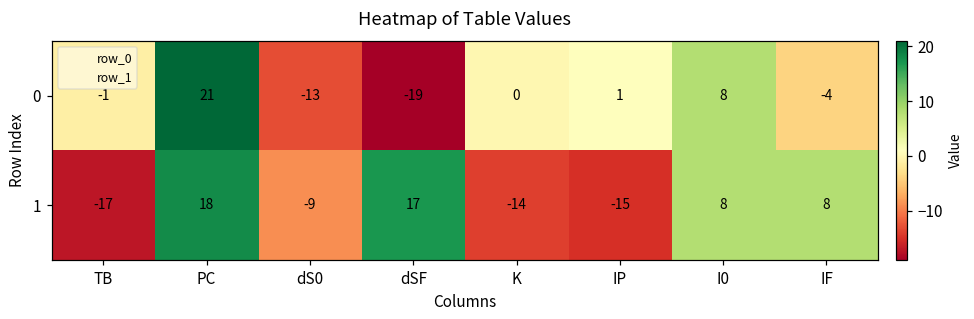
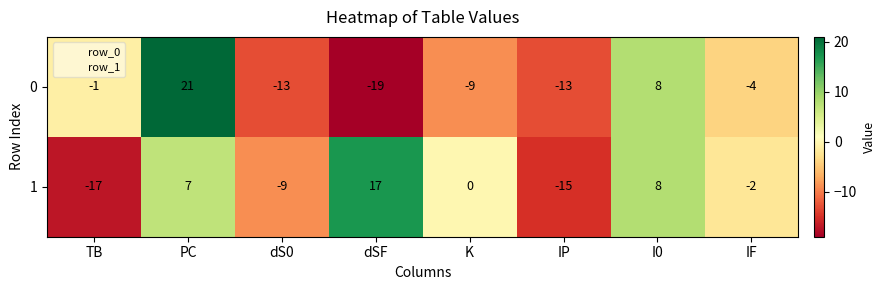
0, K: 0 -> -9
0, IP: 1 -> -13
1, PC: 18 -> 7
1, K: -14 -> 0
1, IF: 8 -> -2
